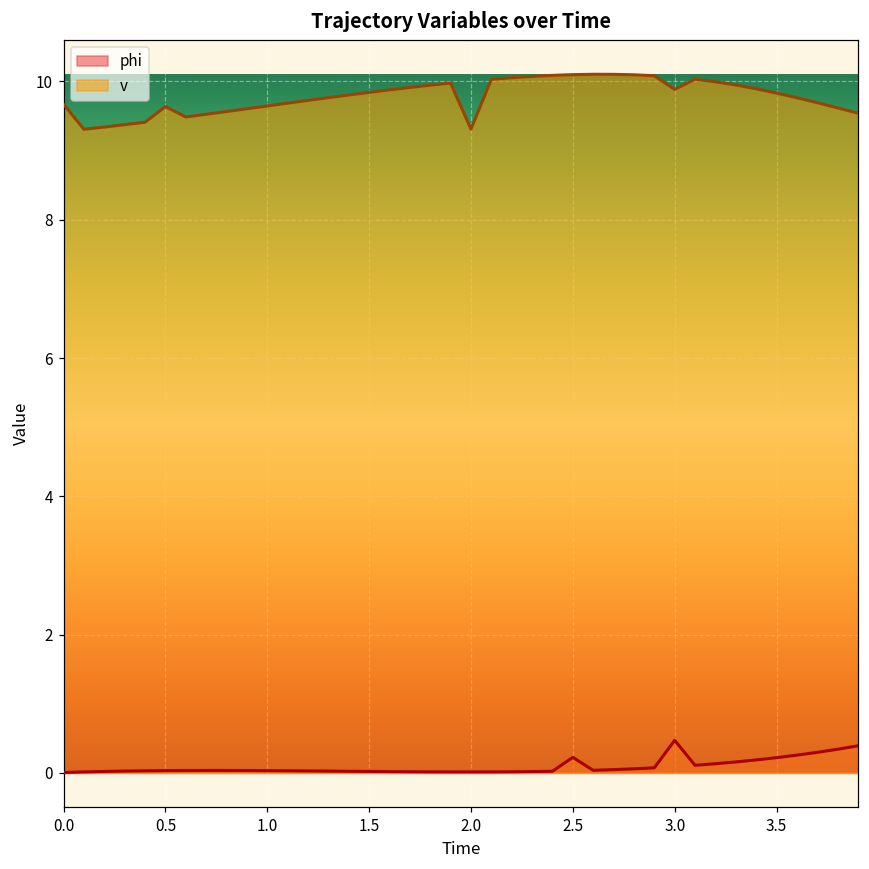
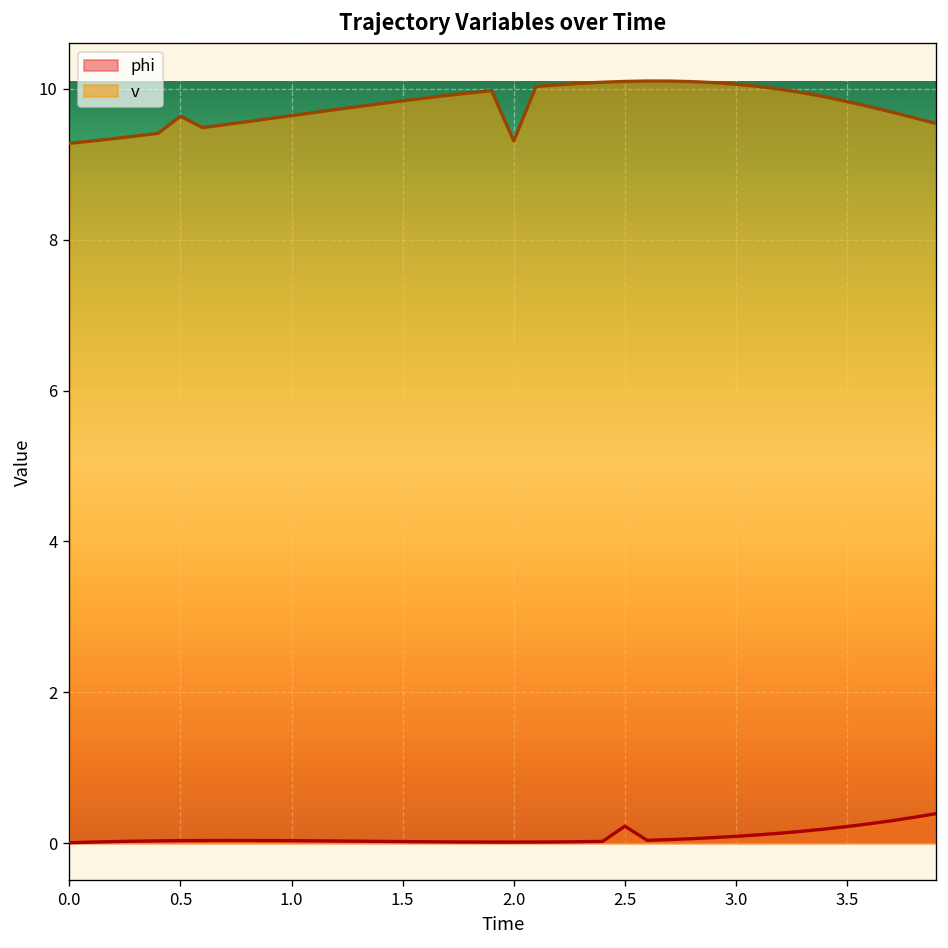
v, 0.0: 9.7 -> 9.3
phi, 3.0: 0.5 -> 0.1
v, 3.0: 9.9 -> 10.1
